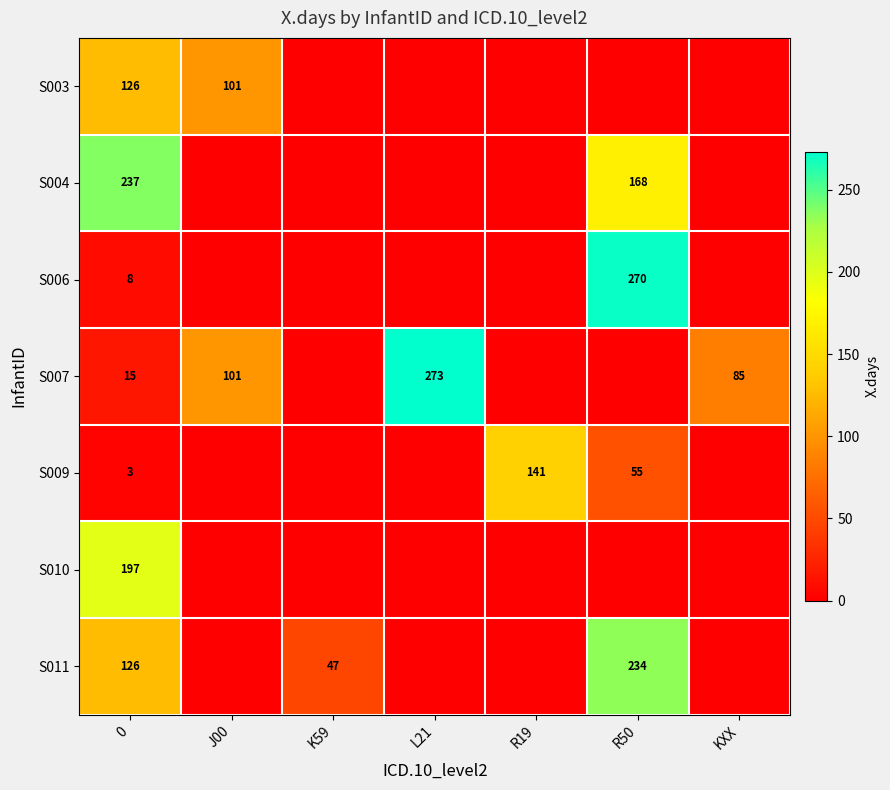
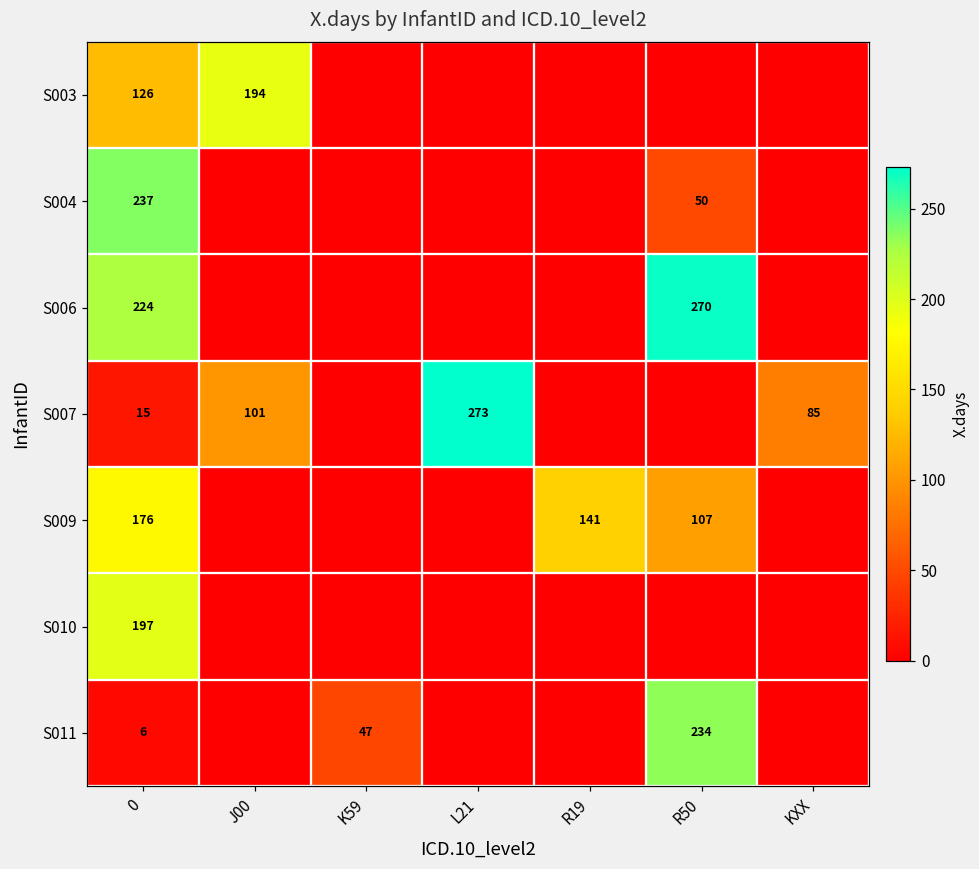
S003, J00: 101 -> 194
S004, R50: 168 -> 50
S006, 0: 8 -> 224
S009, 0: 3 -> 176
S009, R50: 55 -> 107
S011, 0: 126 -> 6
